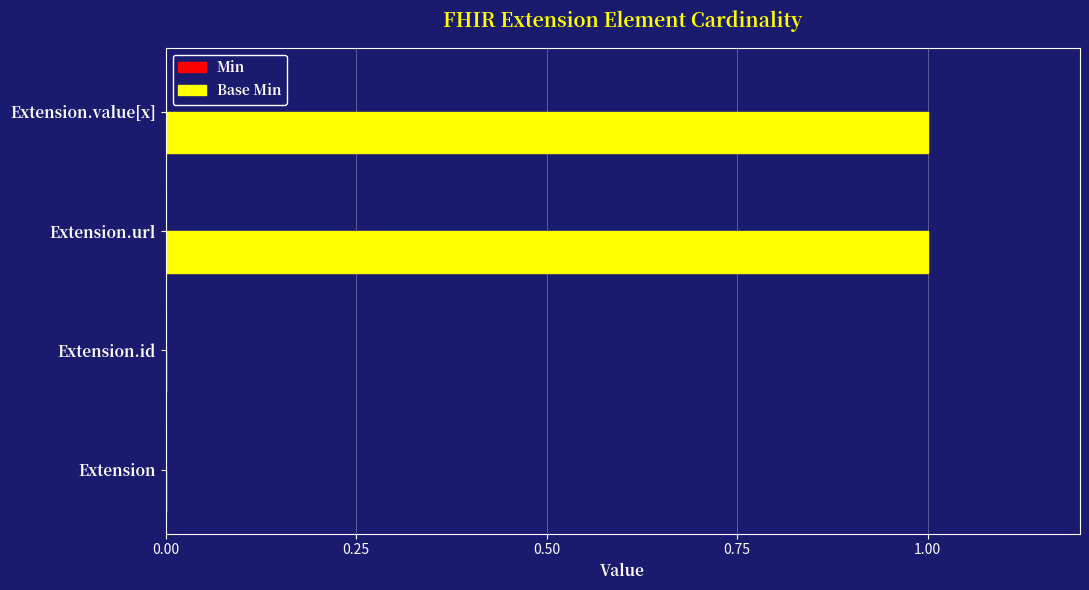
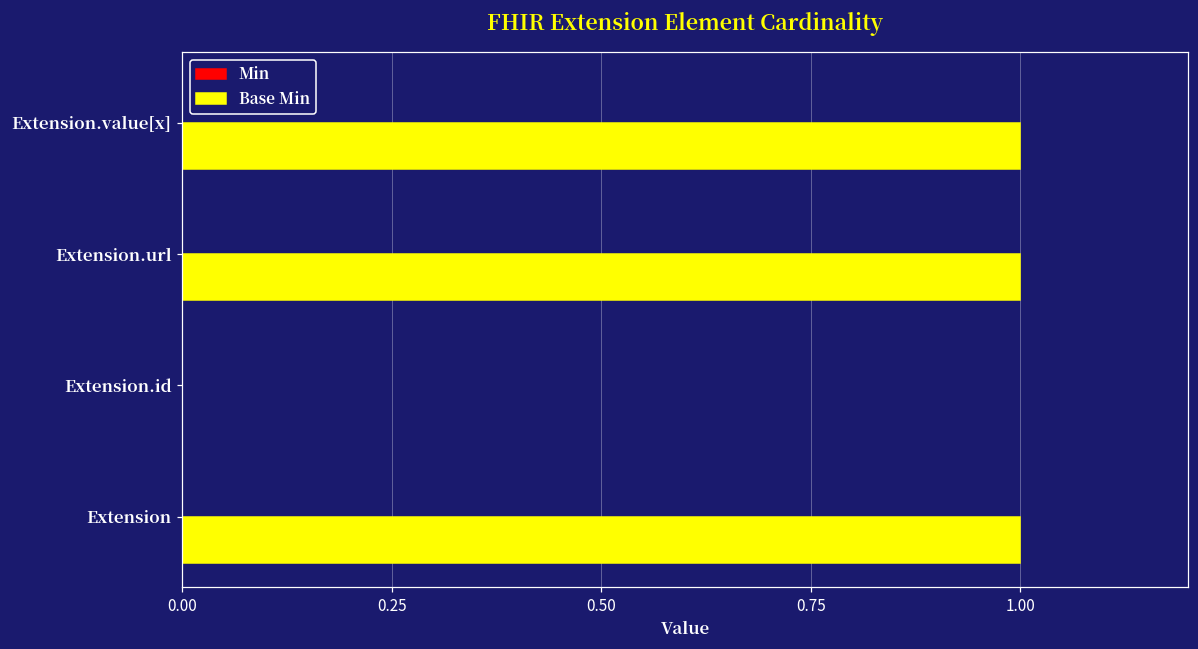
Base Min, Extension: 0 -> 1
